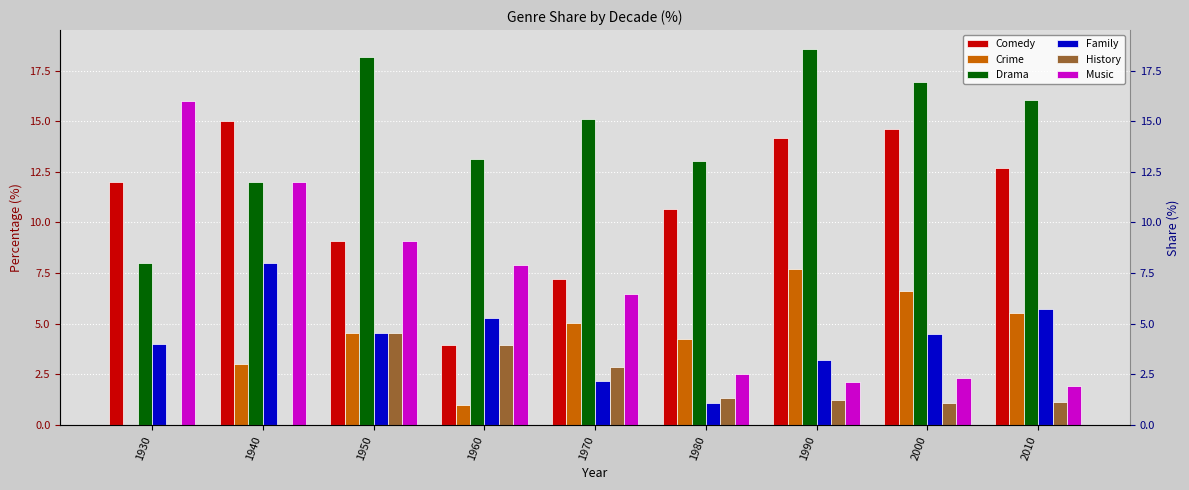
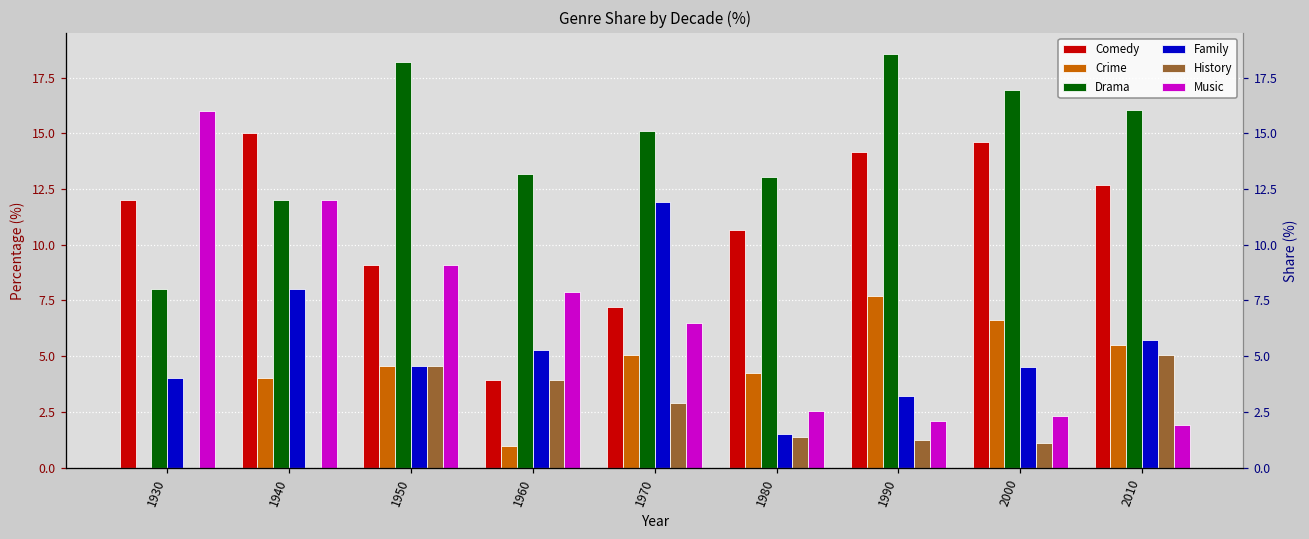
Crime, 1940: 3 -> 4
Family, 1970: 2.2 -> 11.9
Family, 1980: 1.1 -> 1.5
History, 2010: 1.1 -> 5.0
